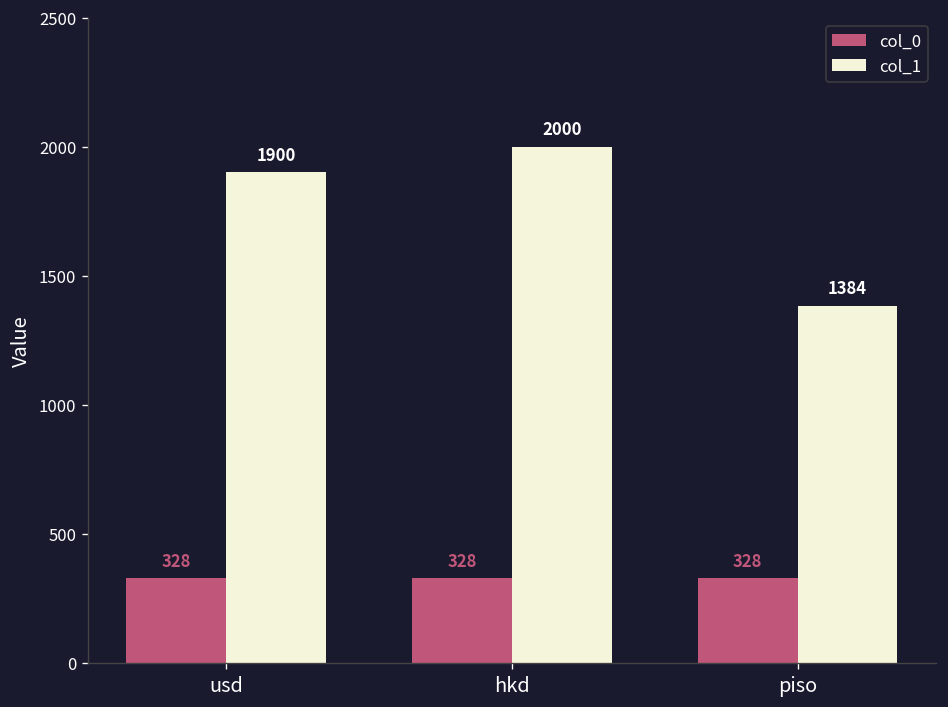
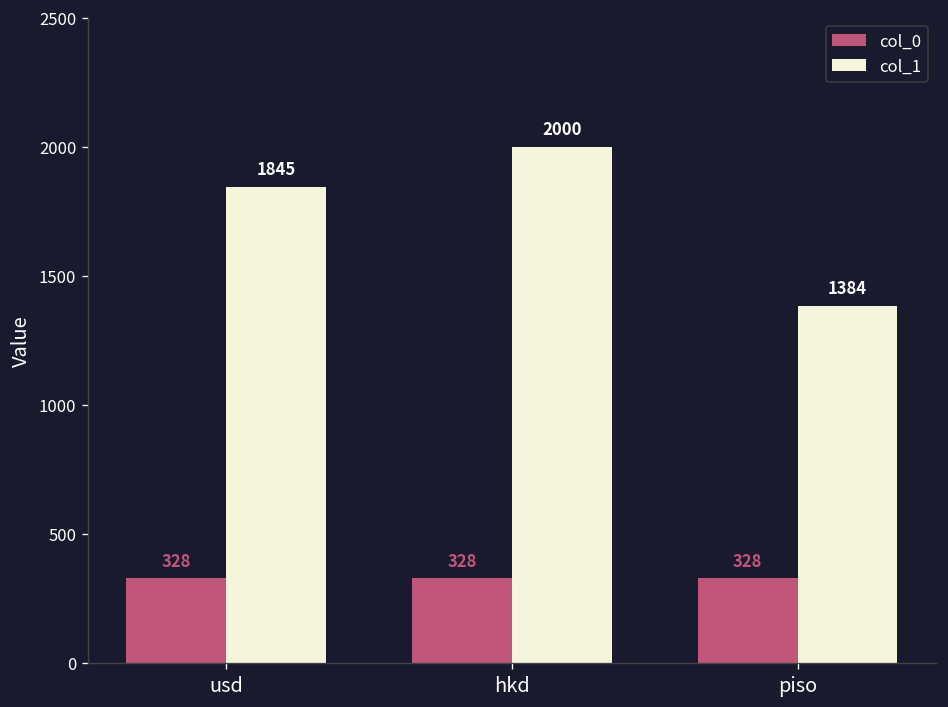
col_1, usd: 1900 -> 1845
